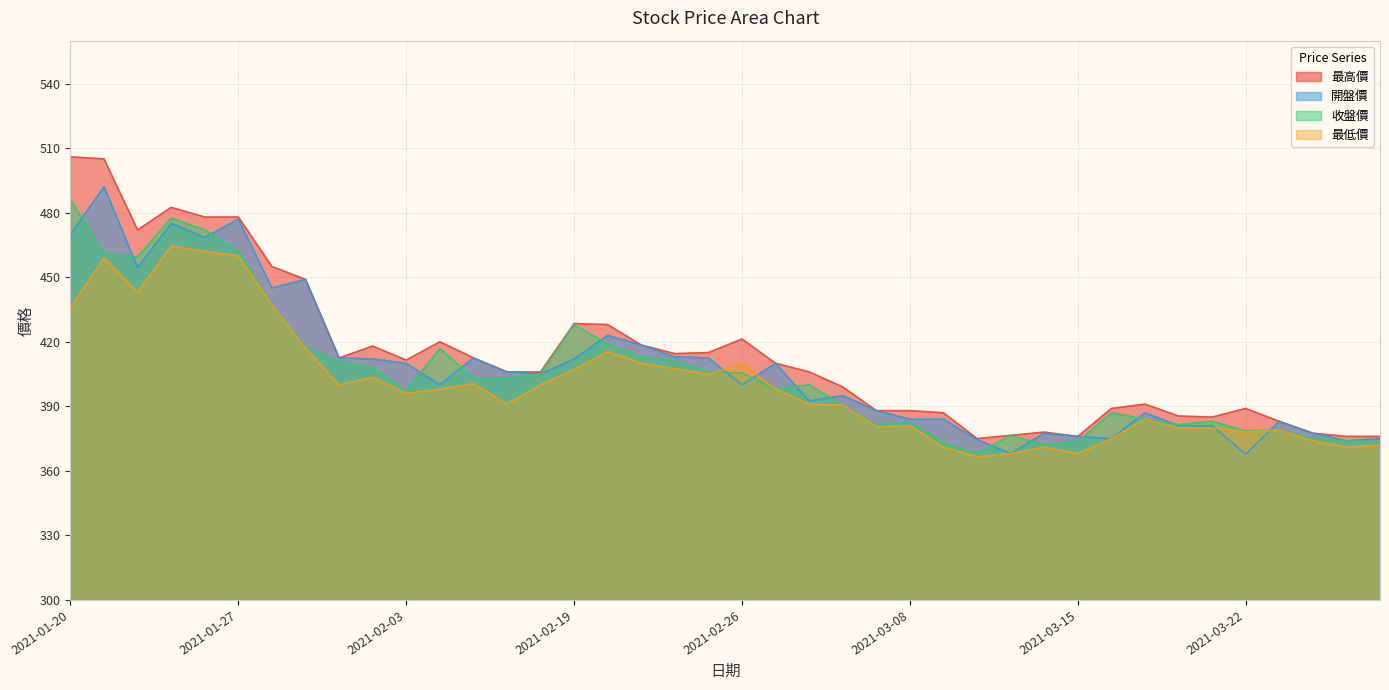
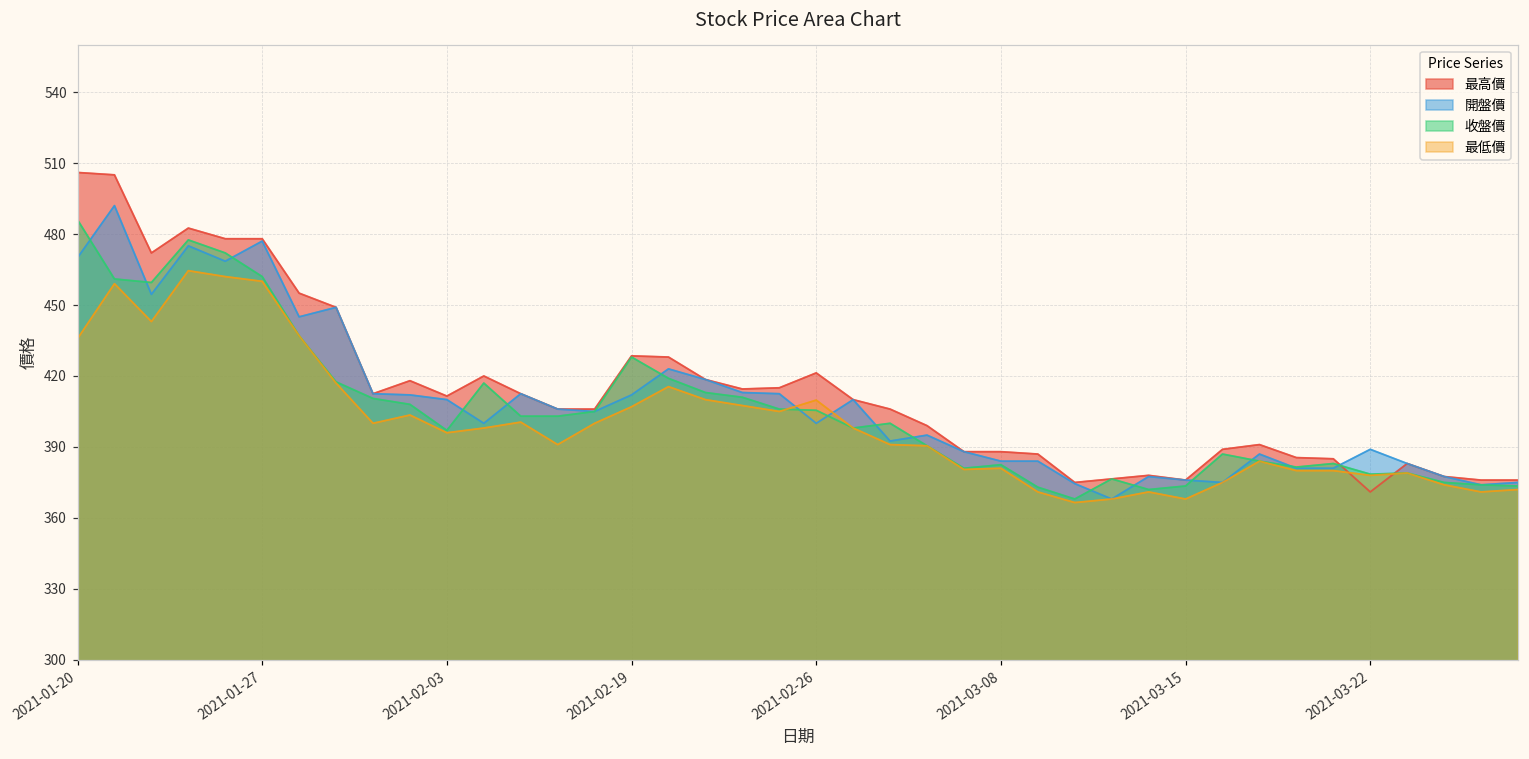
最高價, 2021-03-22: 389 -> 371
開盤價, 2021-03-22: 368 -> 389
